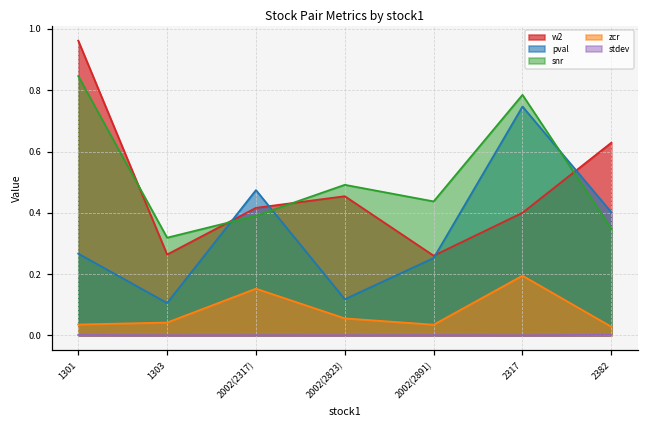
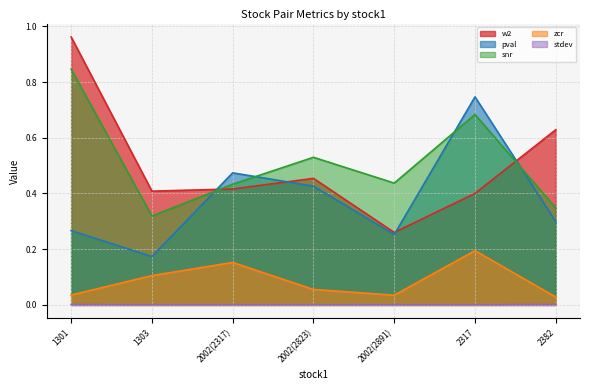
w2, 1303: 0.26 -> 0.41
pval, 1303: 0.11 -> 0.17
zcr, 1303: 0.04 -> 0.11
snr, 2002(2317): 0.39 -> 0.43
pval, 2002(2823): 0.12 -> 0.43
snr, 2002(2823): 0.49 -> 0.53
snr, 2317: 0.78 -> 0.68
pval, 2382: 0.40 -> 0.30
